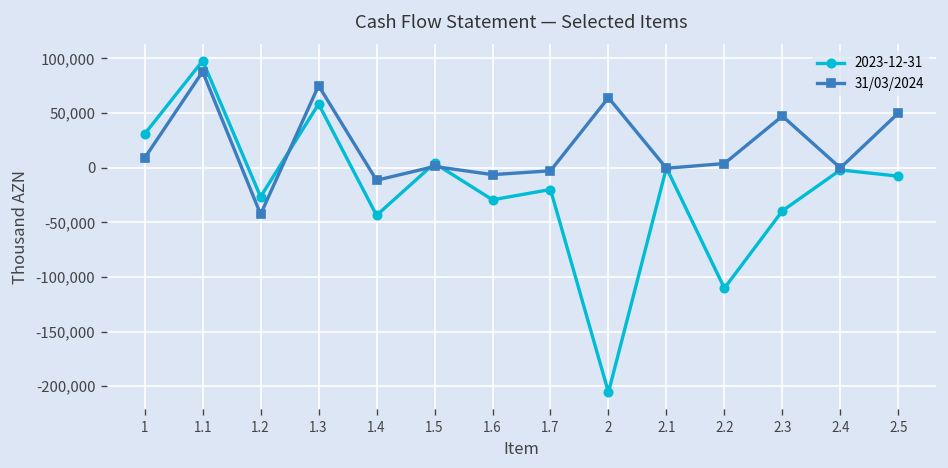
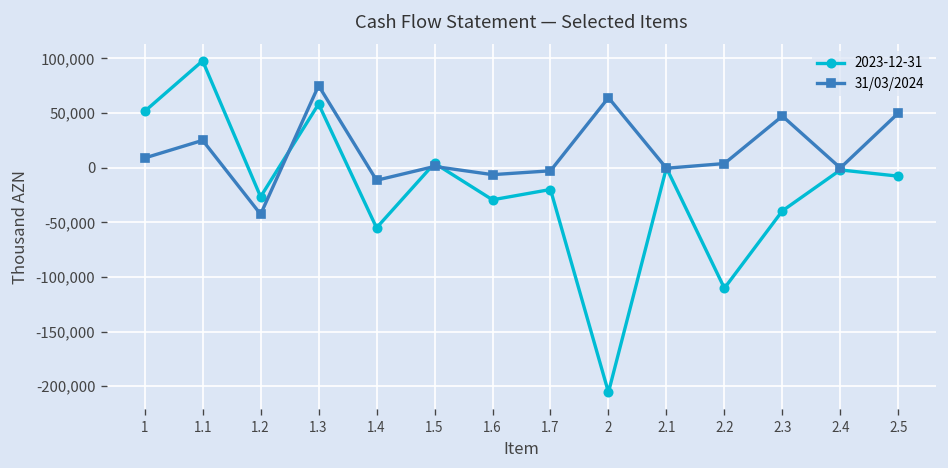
2023-12-31, 1: 30,000 -> 50,000
31/03/2024, 1.1: 90,000 -> 30,000
2023-12-31, 1.4: -40,000 -> -60,000
